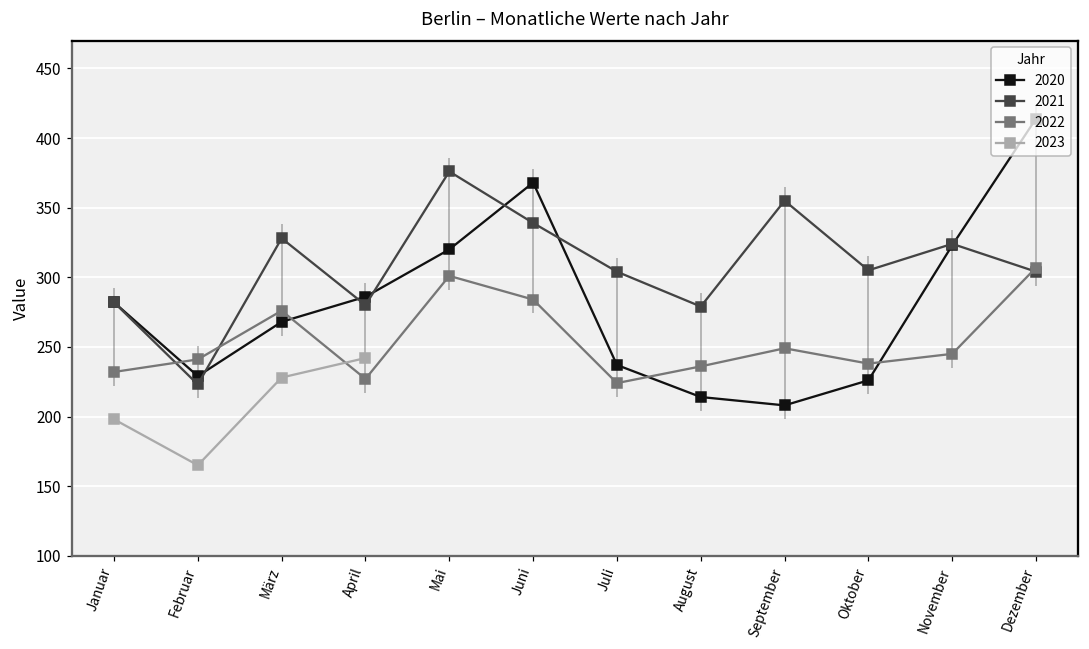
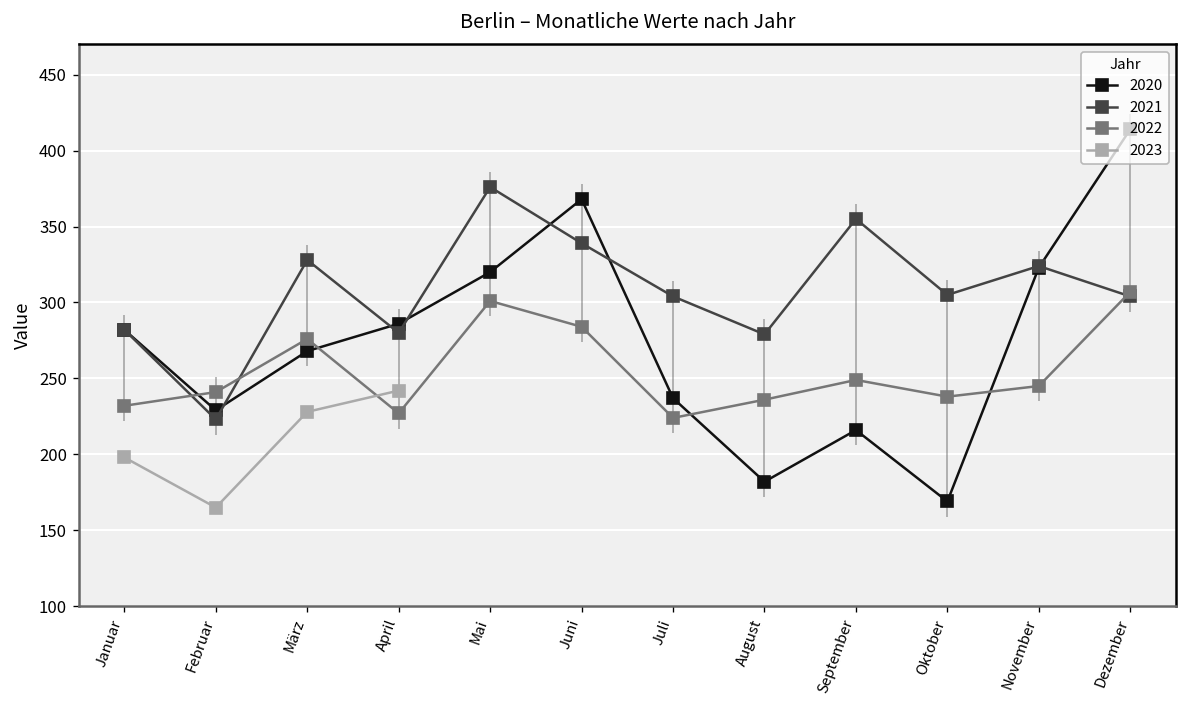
2020, August: 214 -> 182
2020, September: 208 -> 216
2020, Oktober: 226 -> 169
